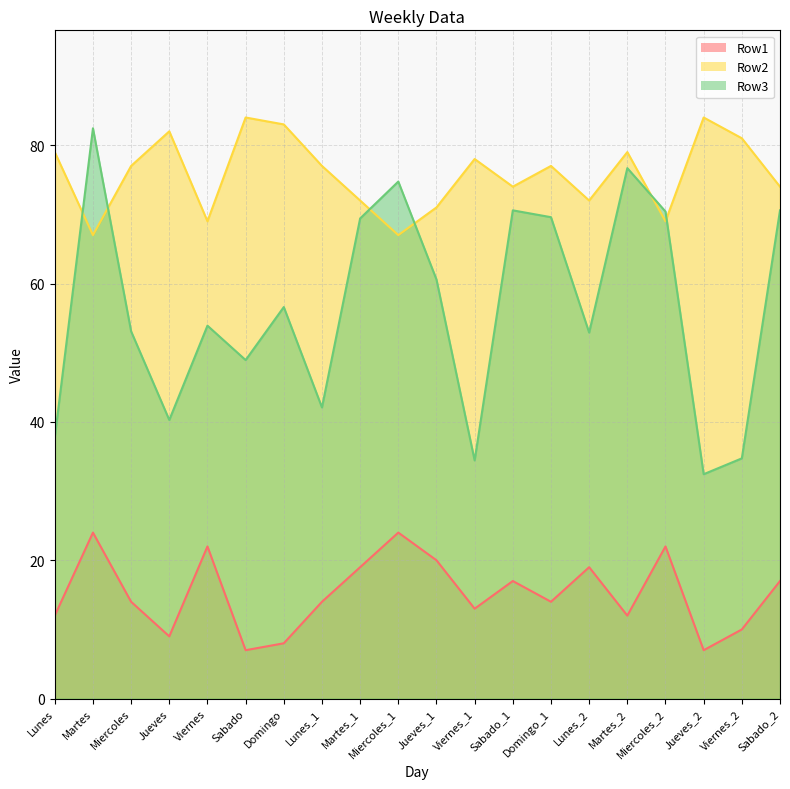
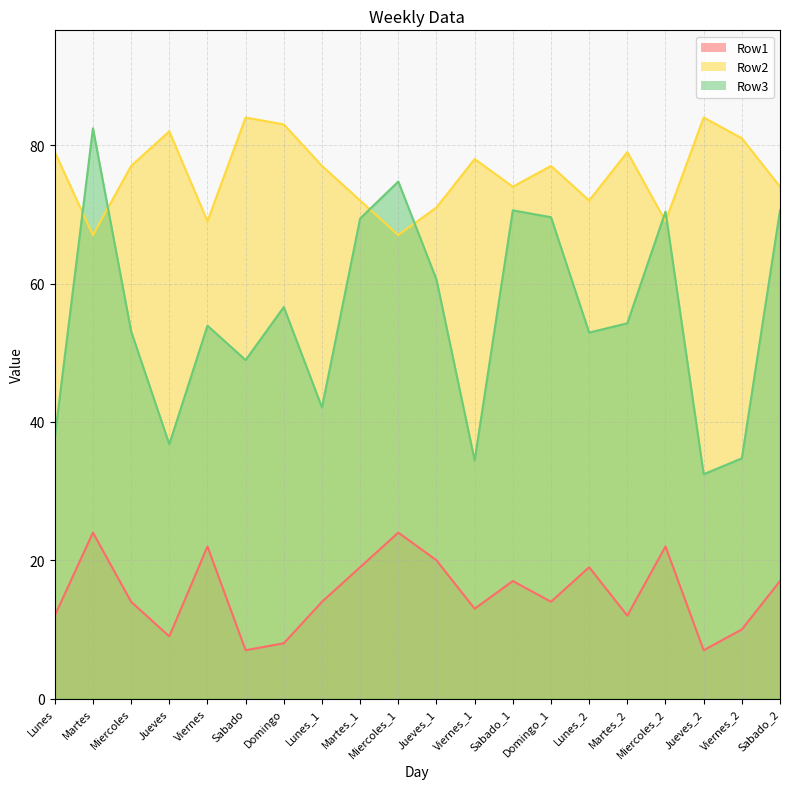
Row3, Jueves: 40 -> 37
Row3, Martes_2: 77 -> 54
